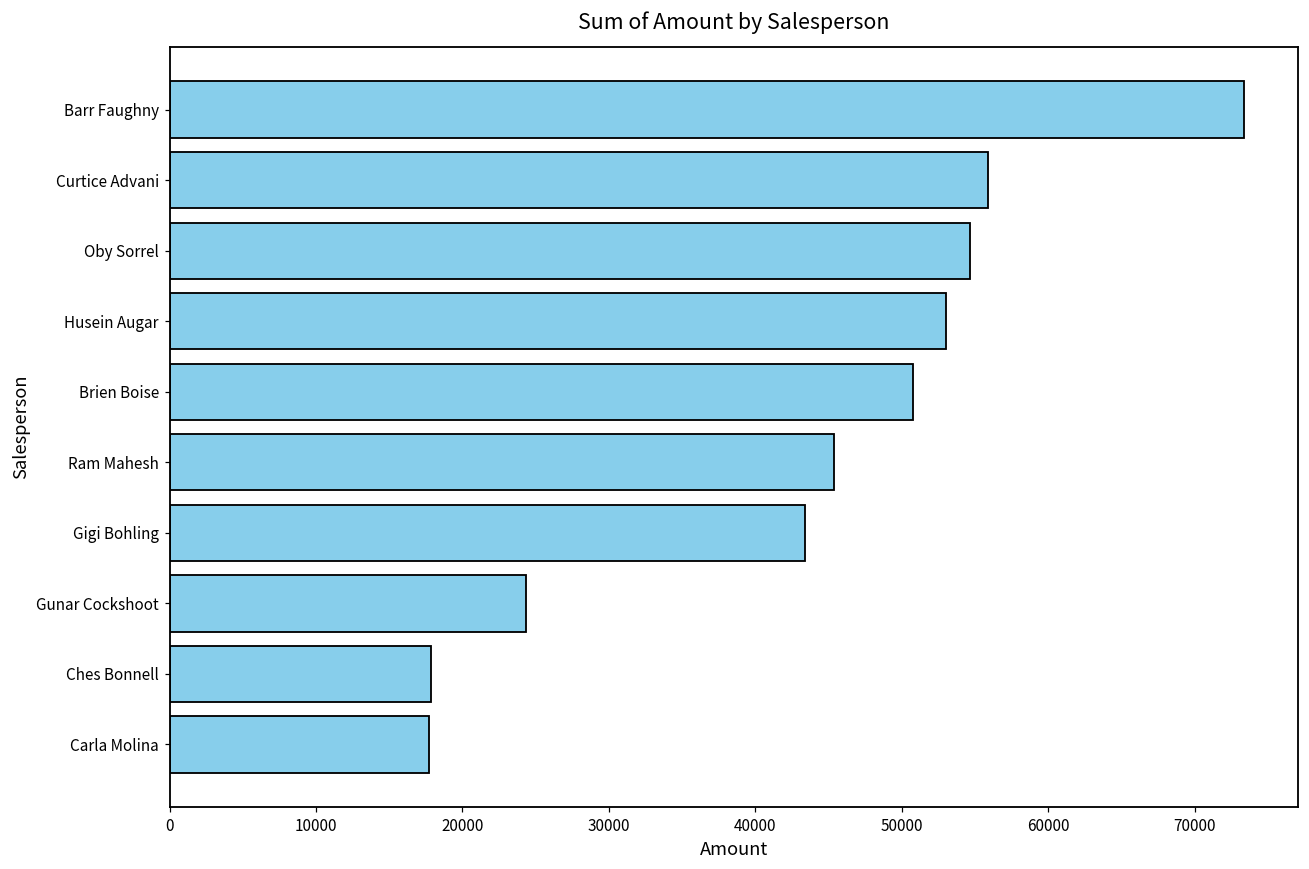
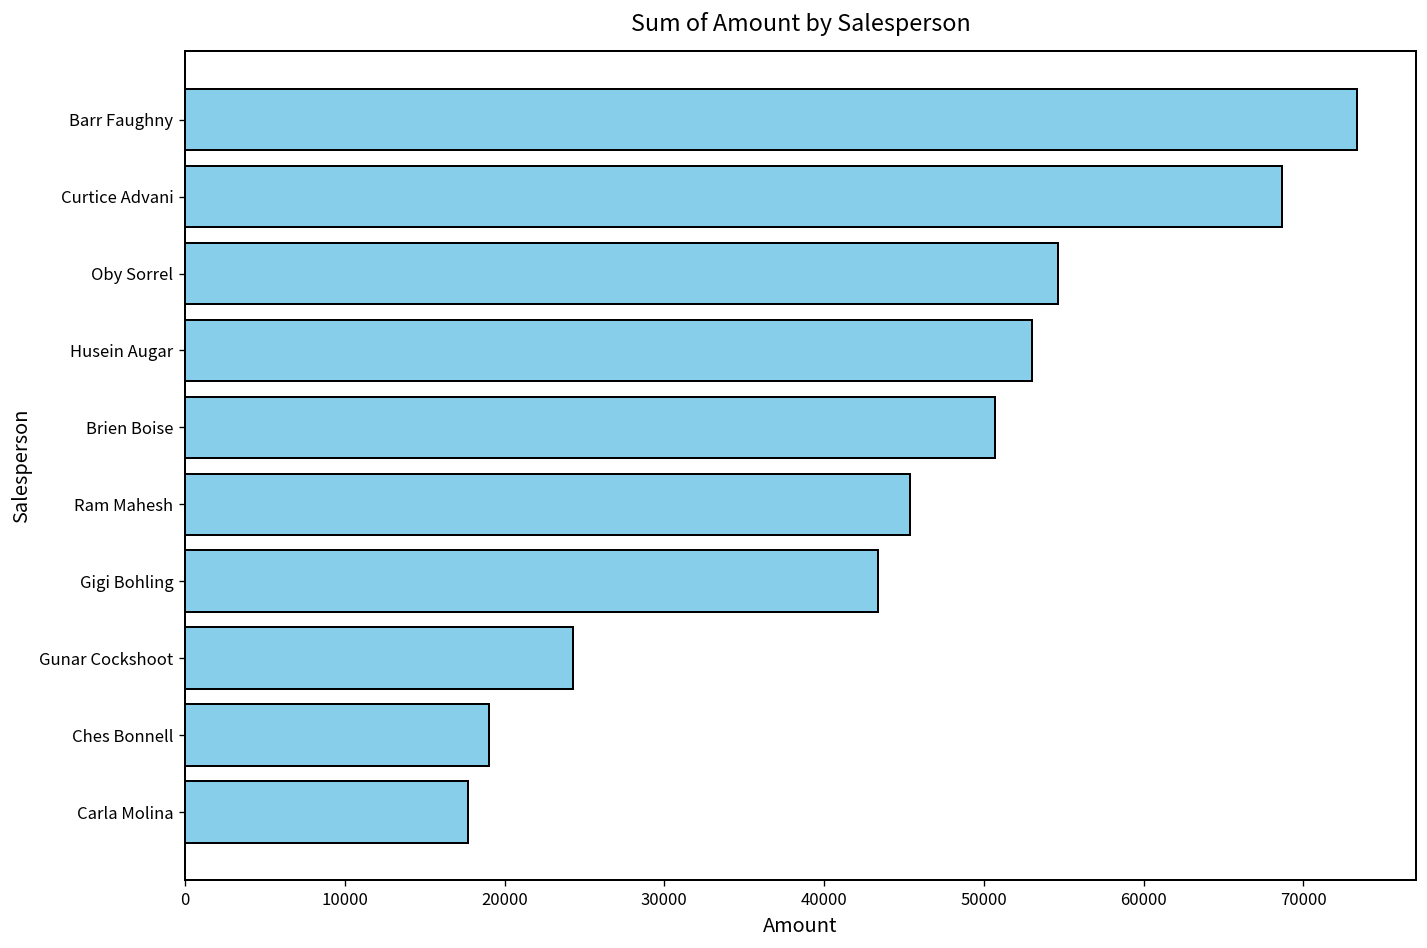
Curtice Advani: 55900 -> 68700
Ches Bonnell: 17800 -> 19000
